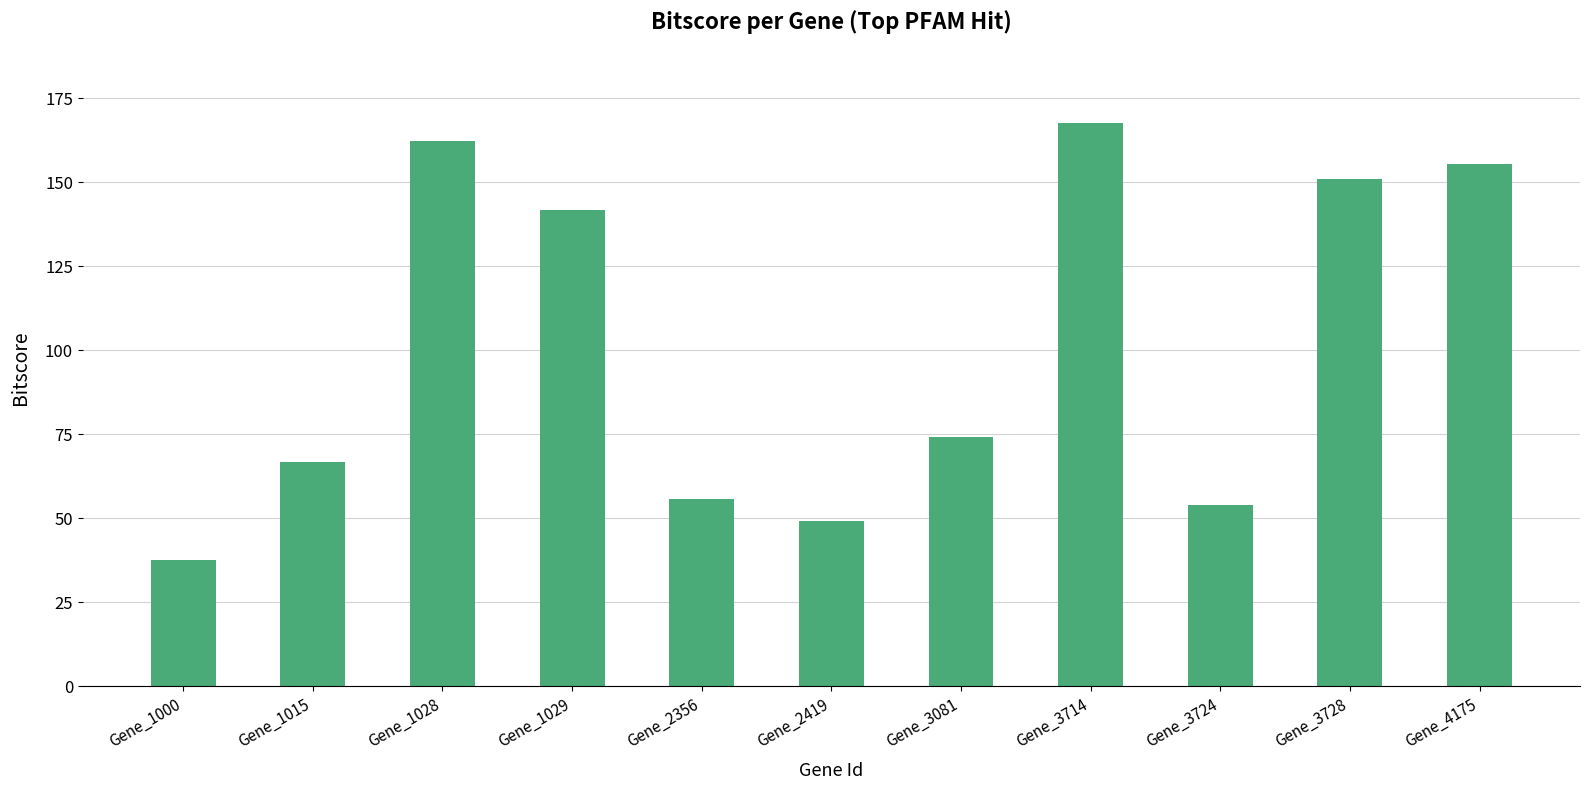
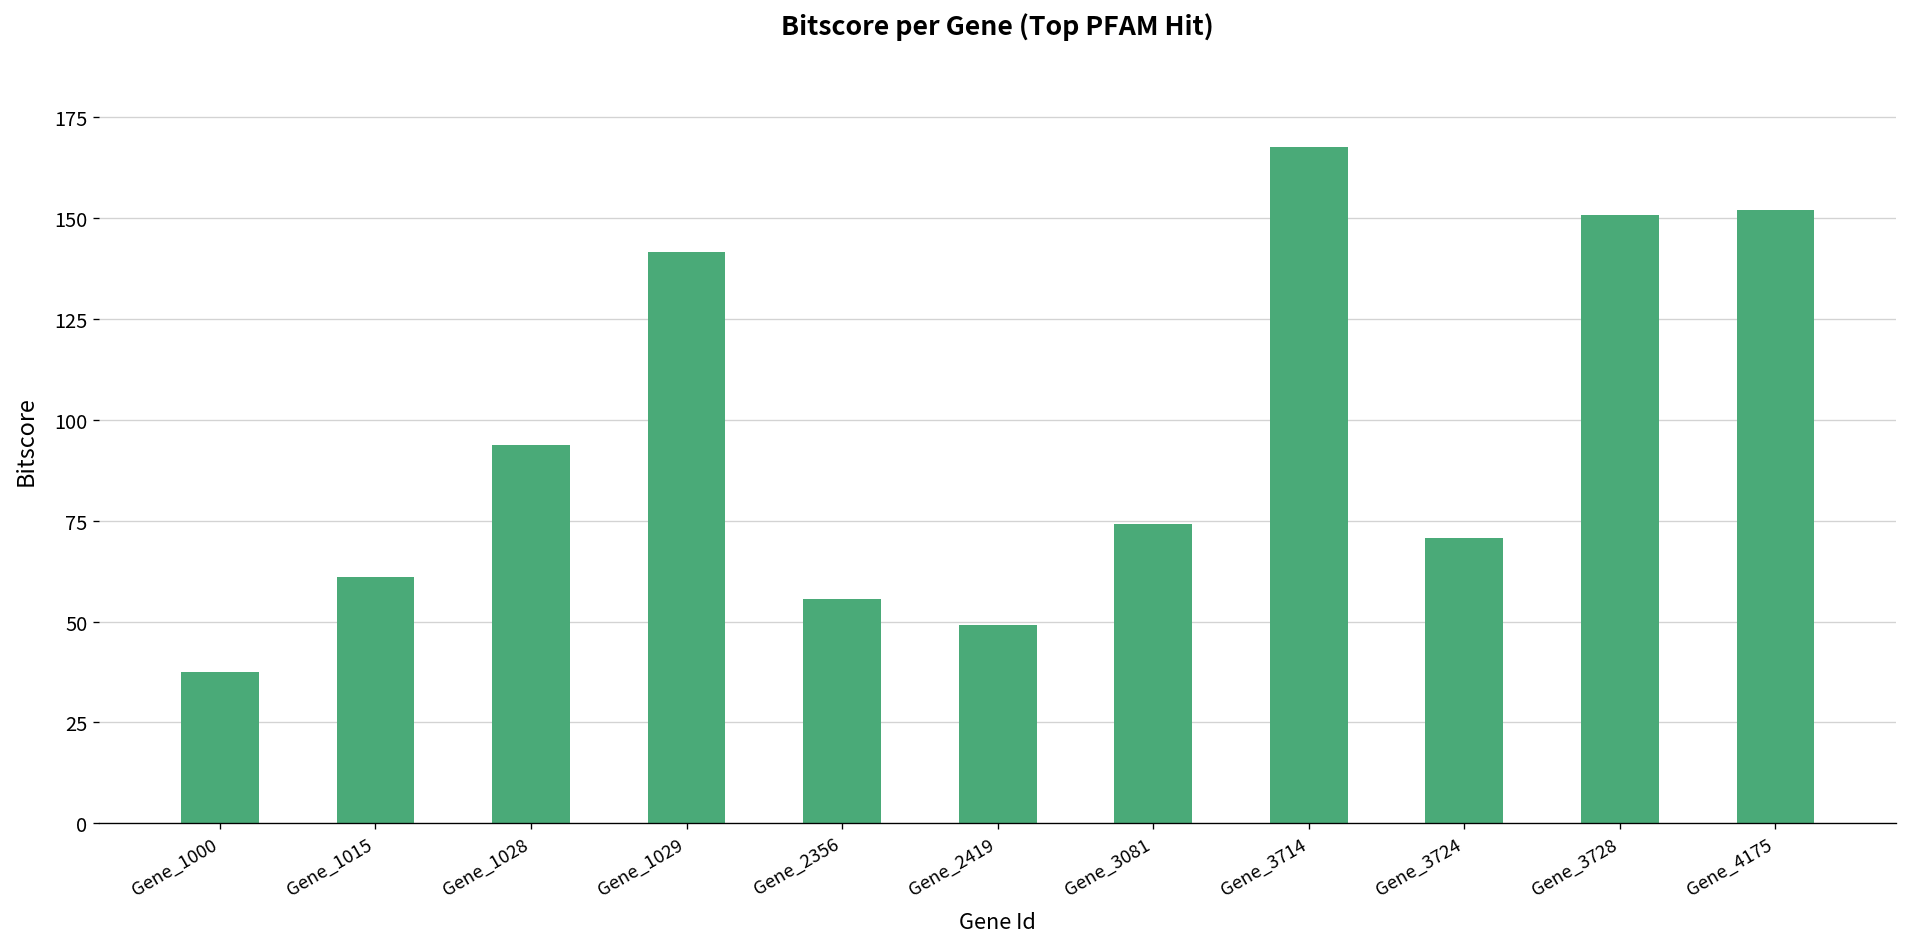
Gene_1015: 67 -> 61
Gene_1028: 162 -> 94
Gene_3724: 54 -> 71
Gene_4175: 155 -> 152
